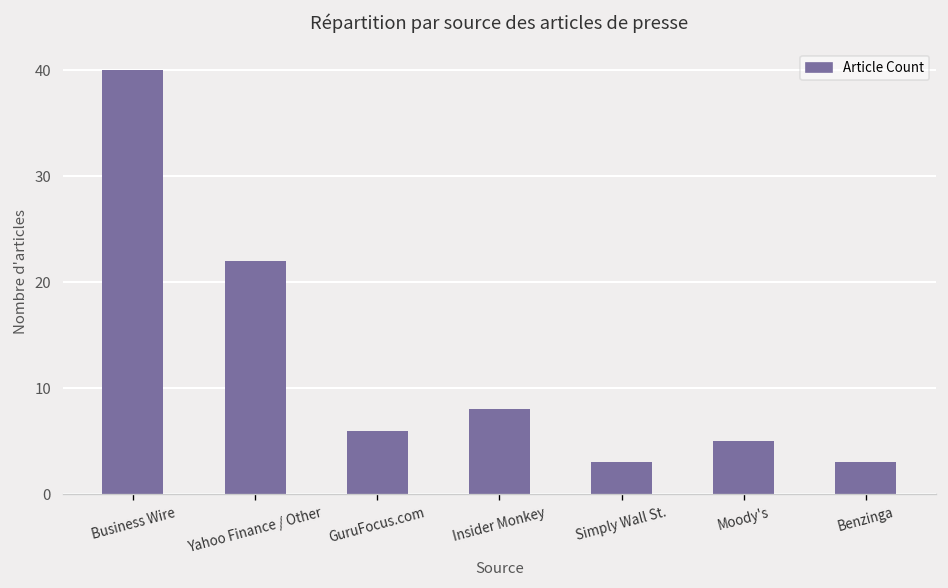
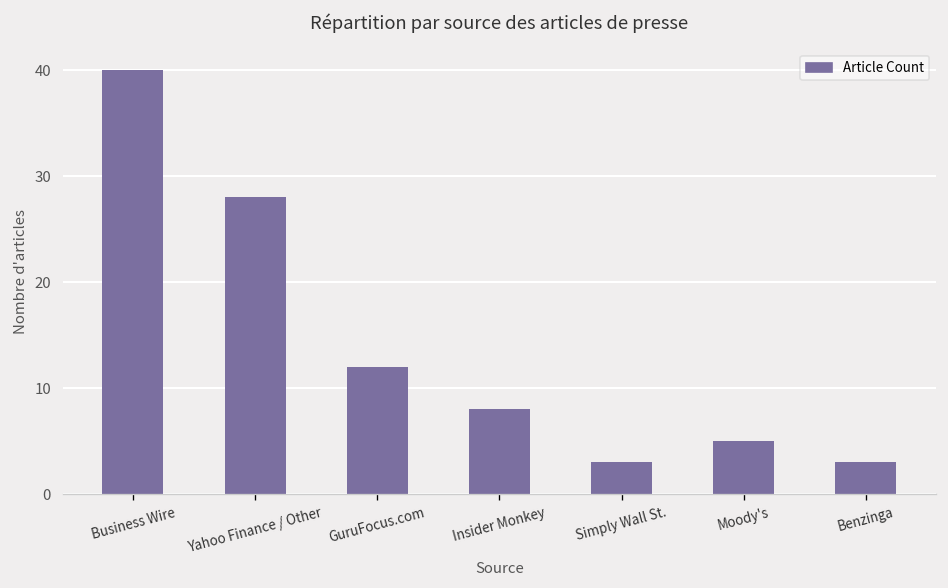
Yahoo Finance / Other: 22 -> 28
GuruFocus.com: 6 -> 12
